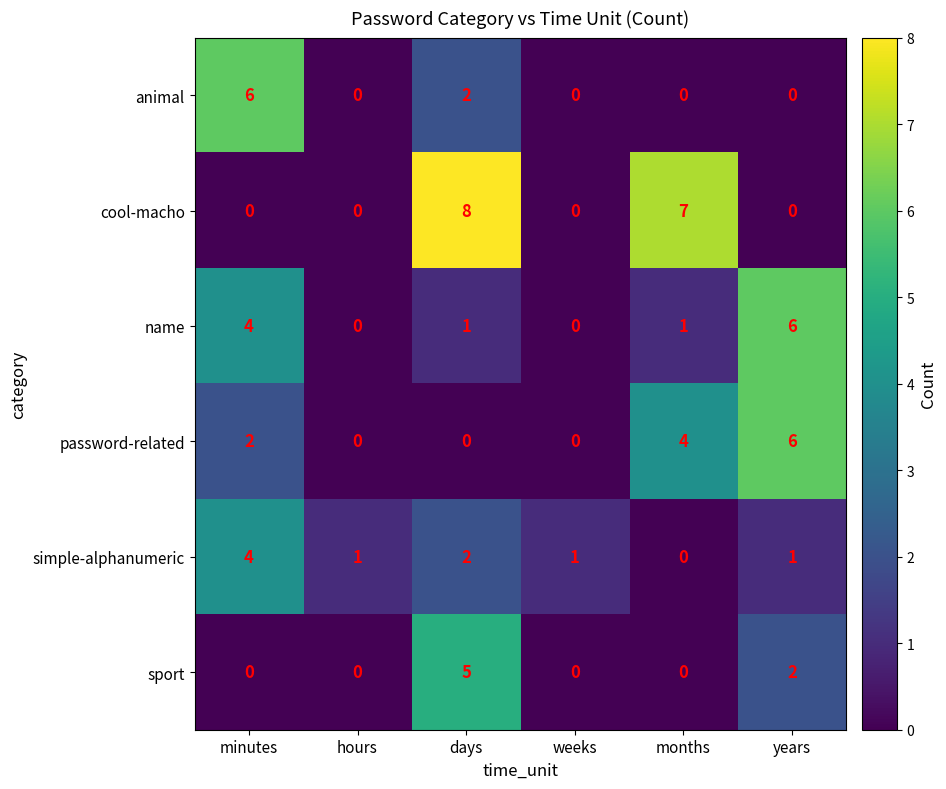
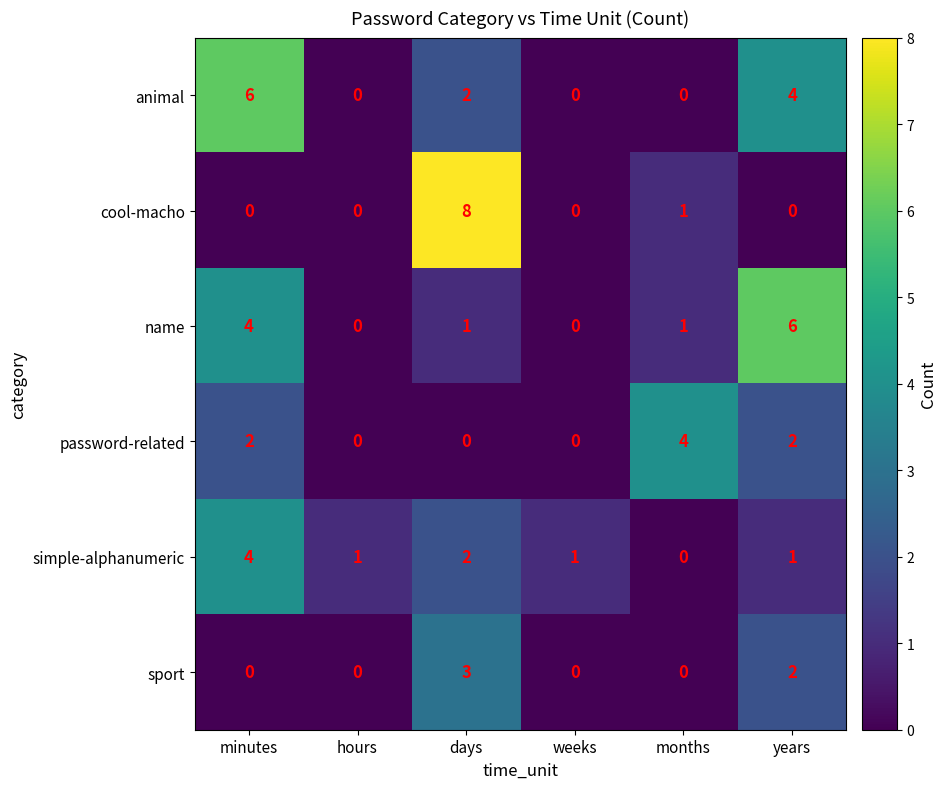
animal, years: 0 -> 4
cool-macho, months: 7 -> 1
password-related, years: 6 -> 2
sport, days: 5 -> 3
